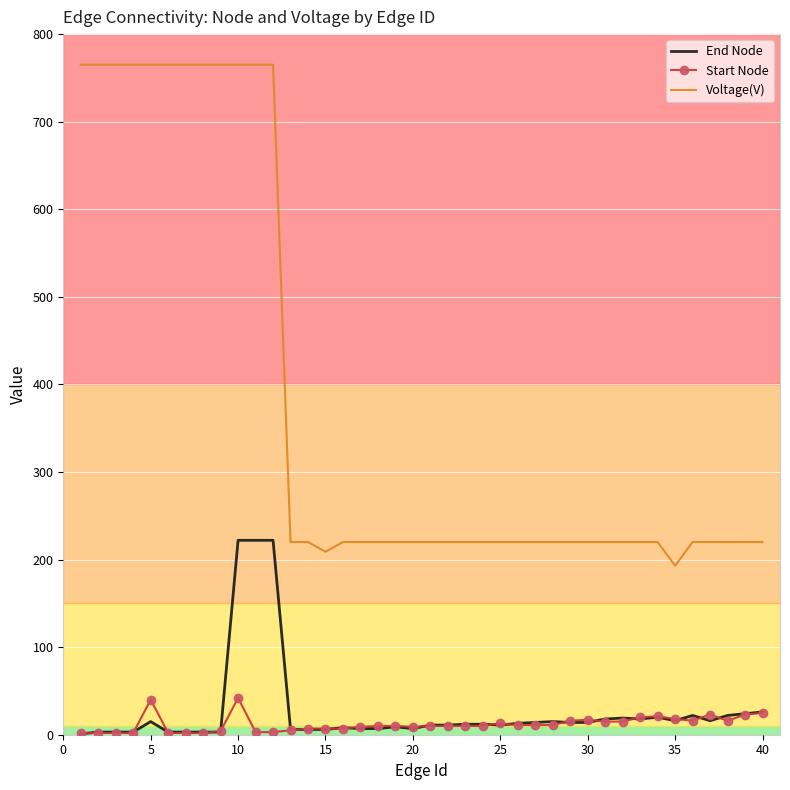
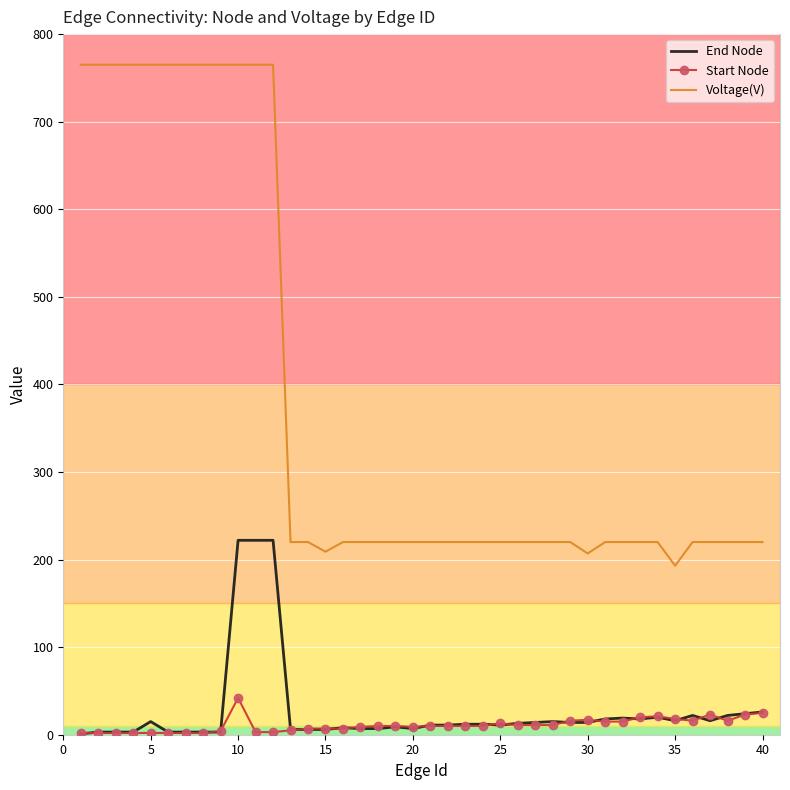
Start Node, 5: 40 -> 0
Voltage(V), 30: 220 -> 210
